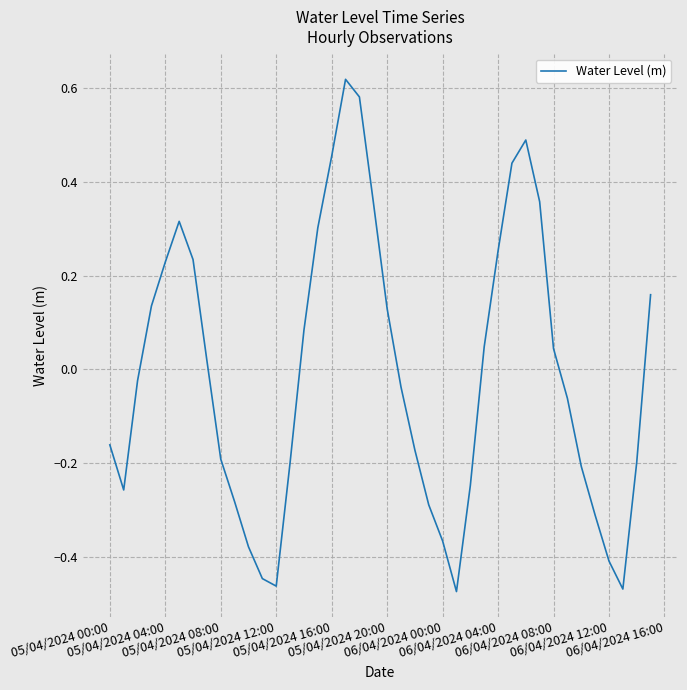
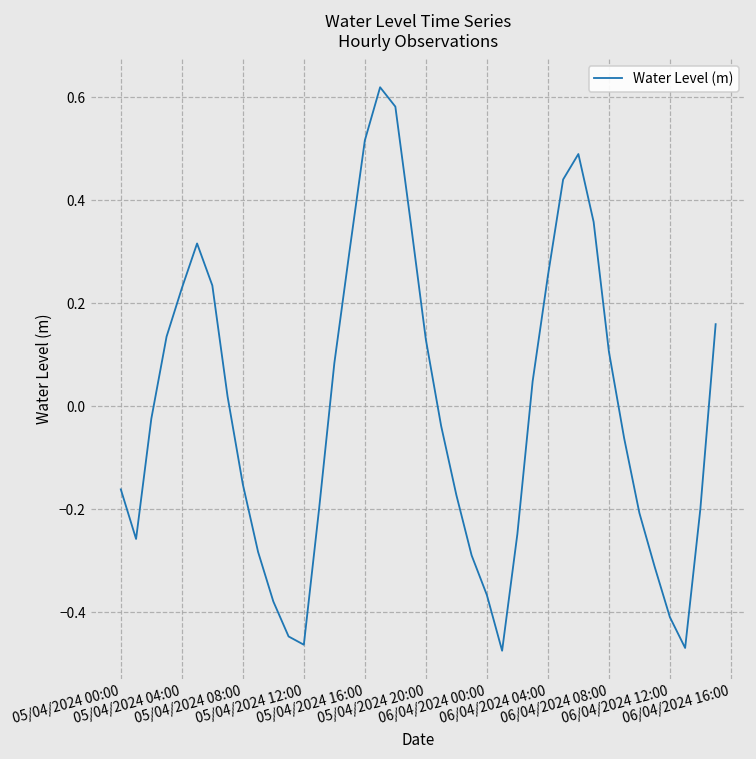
05/04/2024 08:00: -0.19 -> -0.15
05/04/2024 16:00: 0.45 -> 0.52
06/04/2024 08:00: 0.04 -> 0.11
